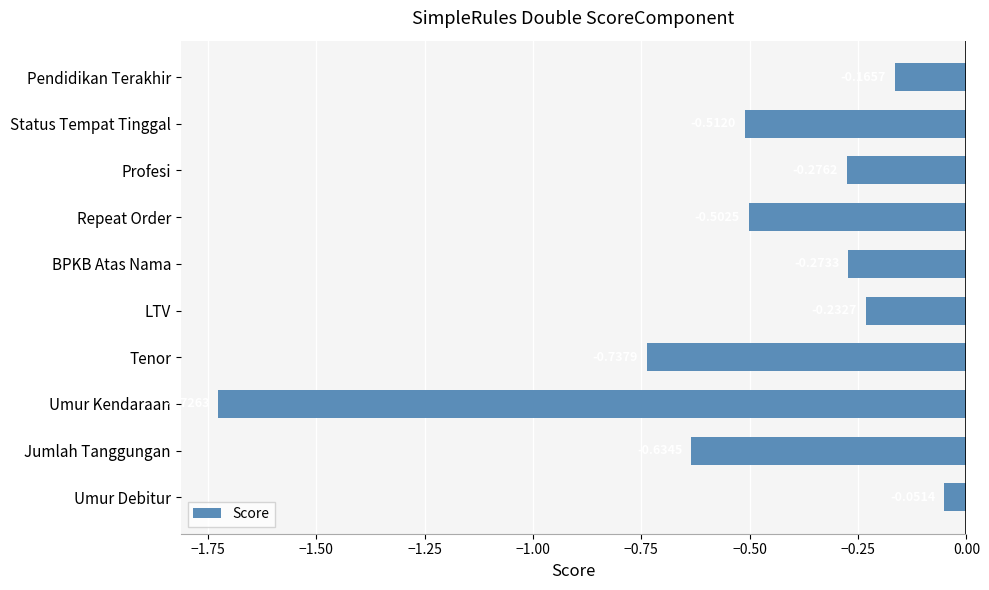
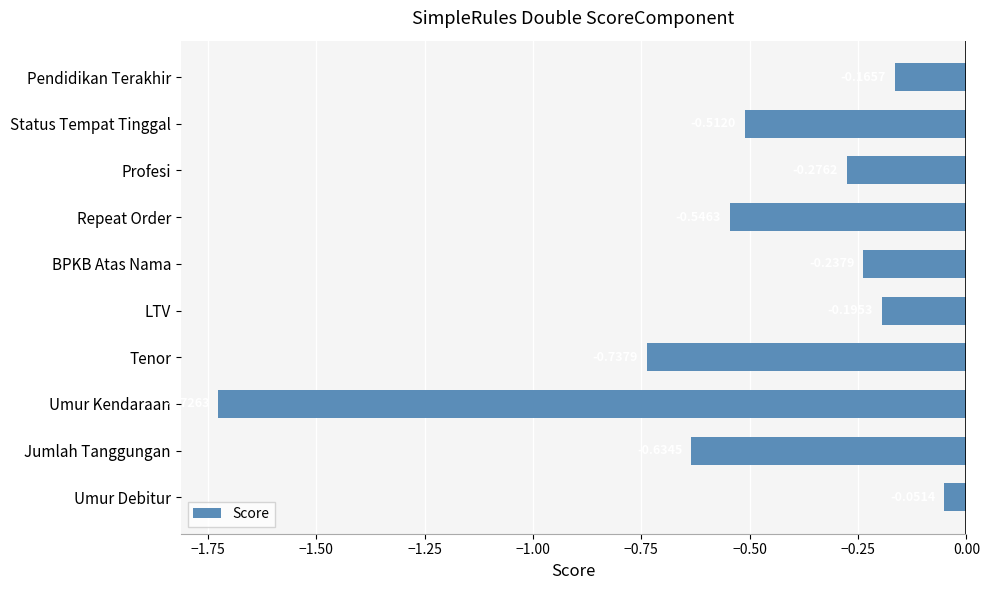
Repeat Order: -0.50 -> -0.55
BPKB Atas Nama: -0.27 -> -0.24
LTV: -0.23 -> -0.20
